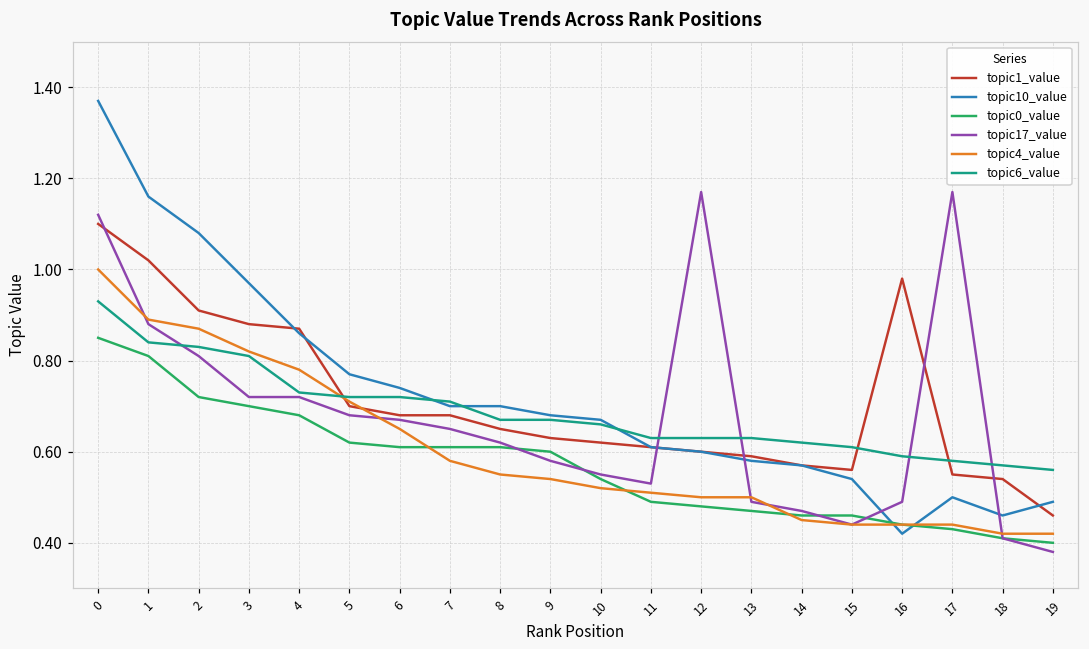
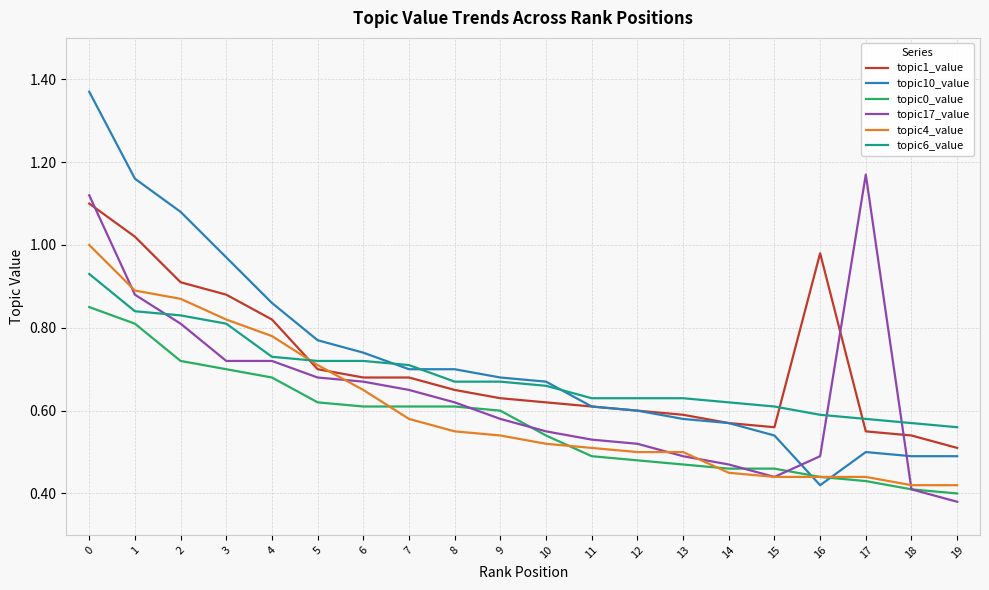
topic1_value, 4: 0.87 -> 0.82
topic17_value, 12: 1.17 -> 0.52
topic10_value, 18: 0.46 -> 0.49
topic1_value, 19: 0.46 -> 0.51
